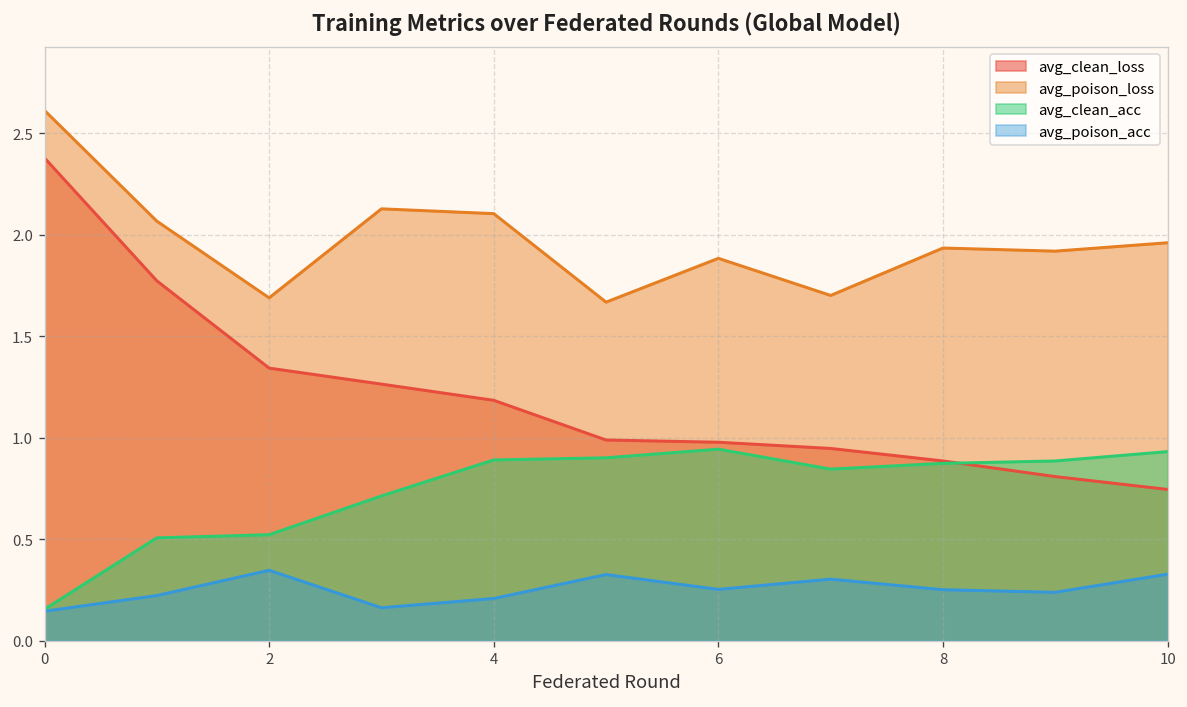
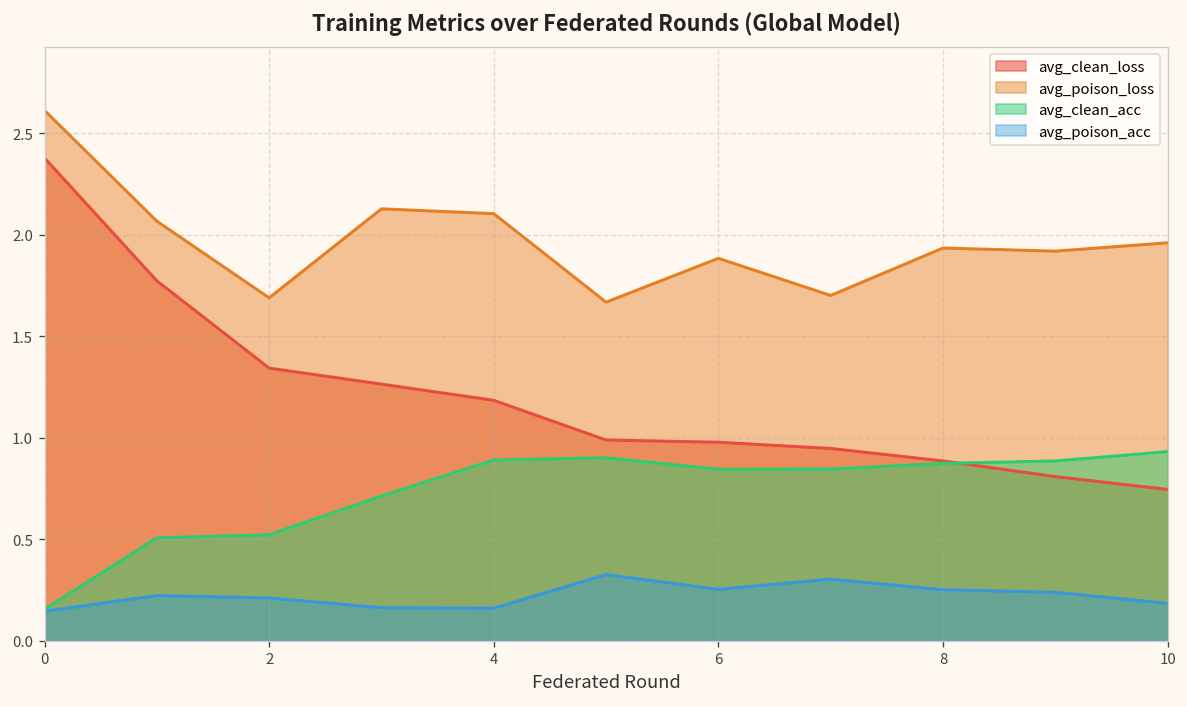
avg_poison_acc, 2: 0.35 -> 0.21
avg_poison_acc, 4: 0.21 -> 0.16
avg_clean_acc, 6: 0.94 -> 0.84
avg_poison_acc, 10: 0.33 -> 0.18
